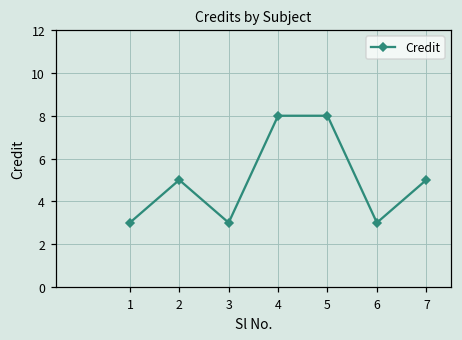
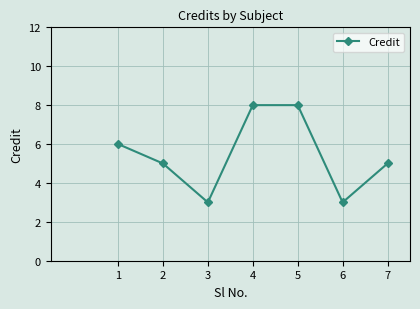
1: 3 -> 6
